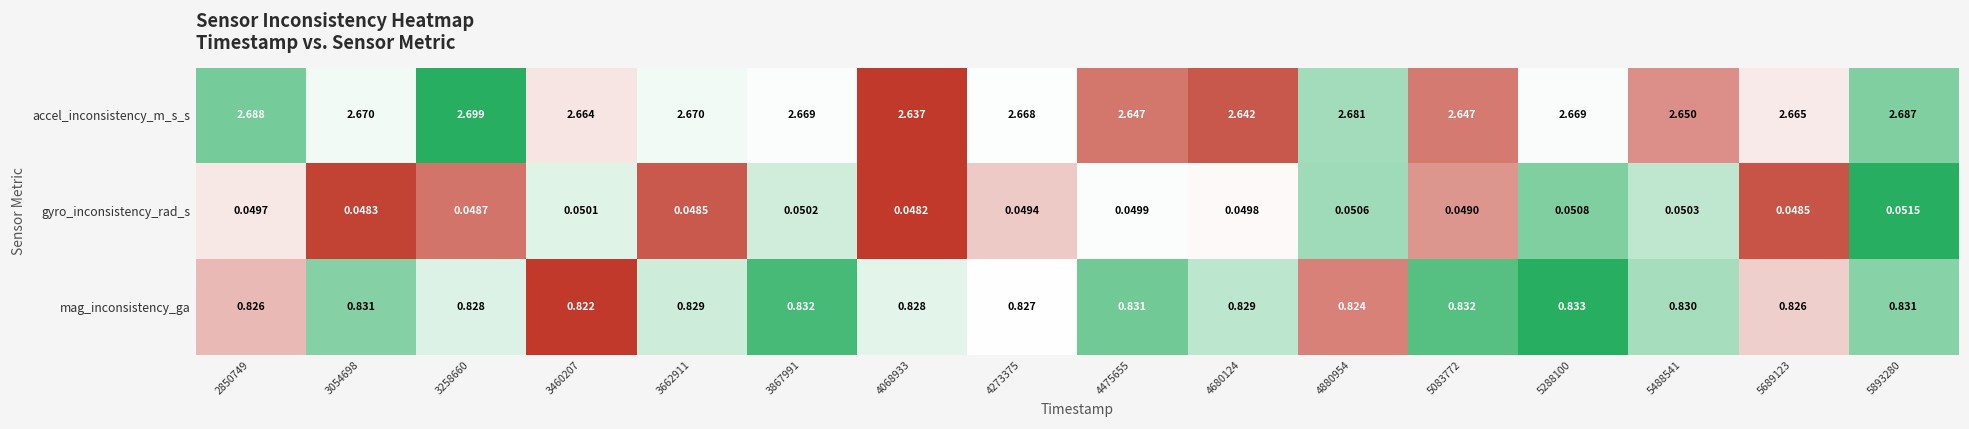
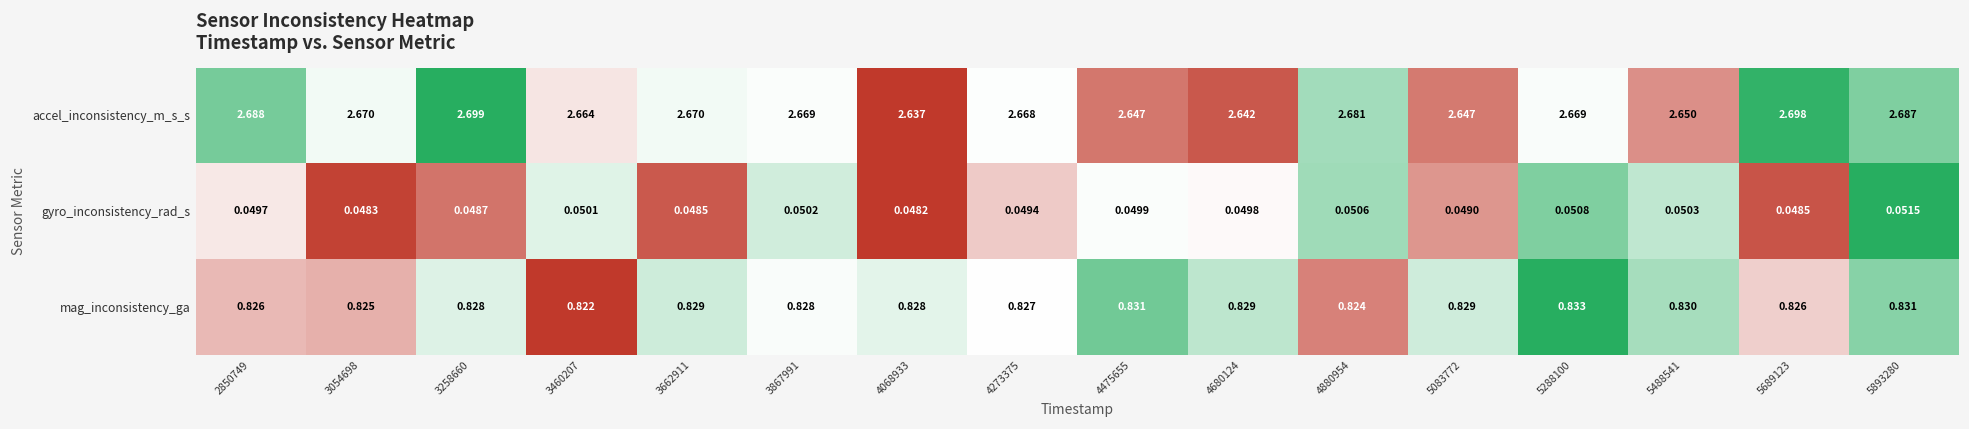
accel_inconsistency_m_s_s, 5689123: 2.665 -> 2.698
mag_inconsistency_ga, 3054698: 0.831 -> 0.825
mag_inconsistency_ga, 3867991: 0.832 -> 0.828
mag_inconsistency_ga, 5083772: 0.832 -> 0.829
